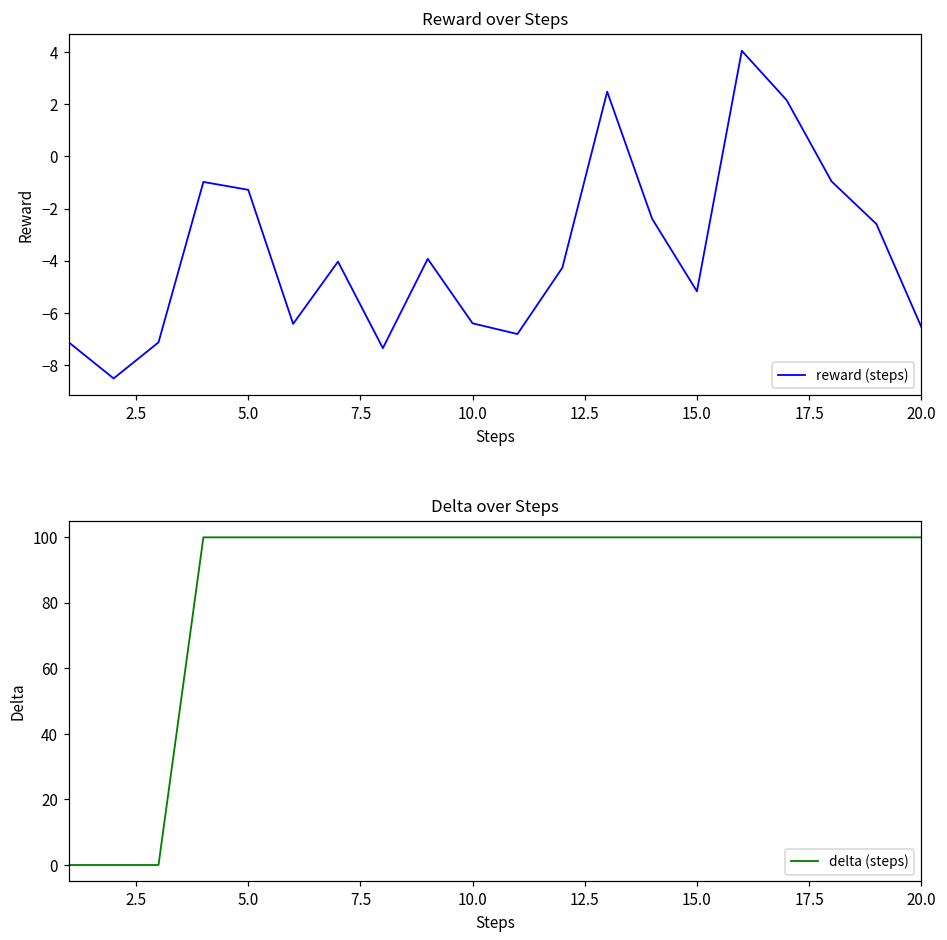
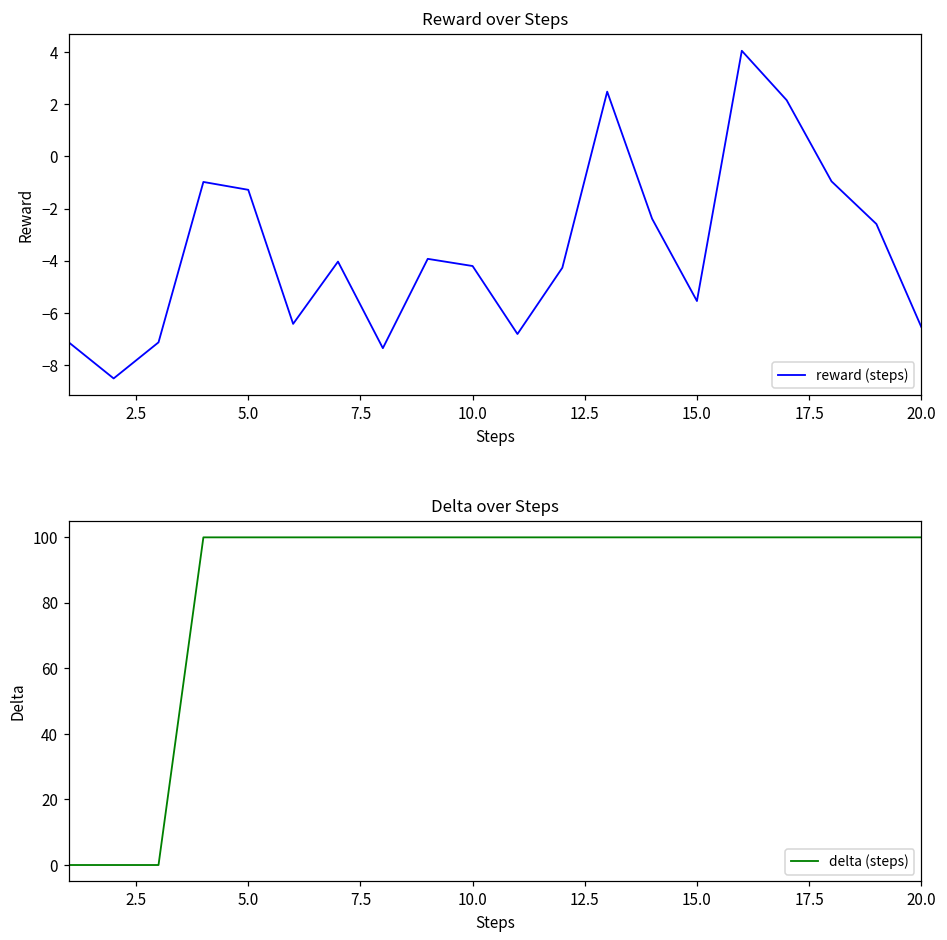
Reward over Steps, 10.0: -6.4 -> -4.2
Reward over Steps, 15.0: -5.2 -> -5.5
